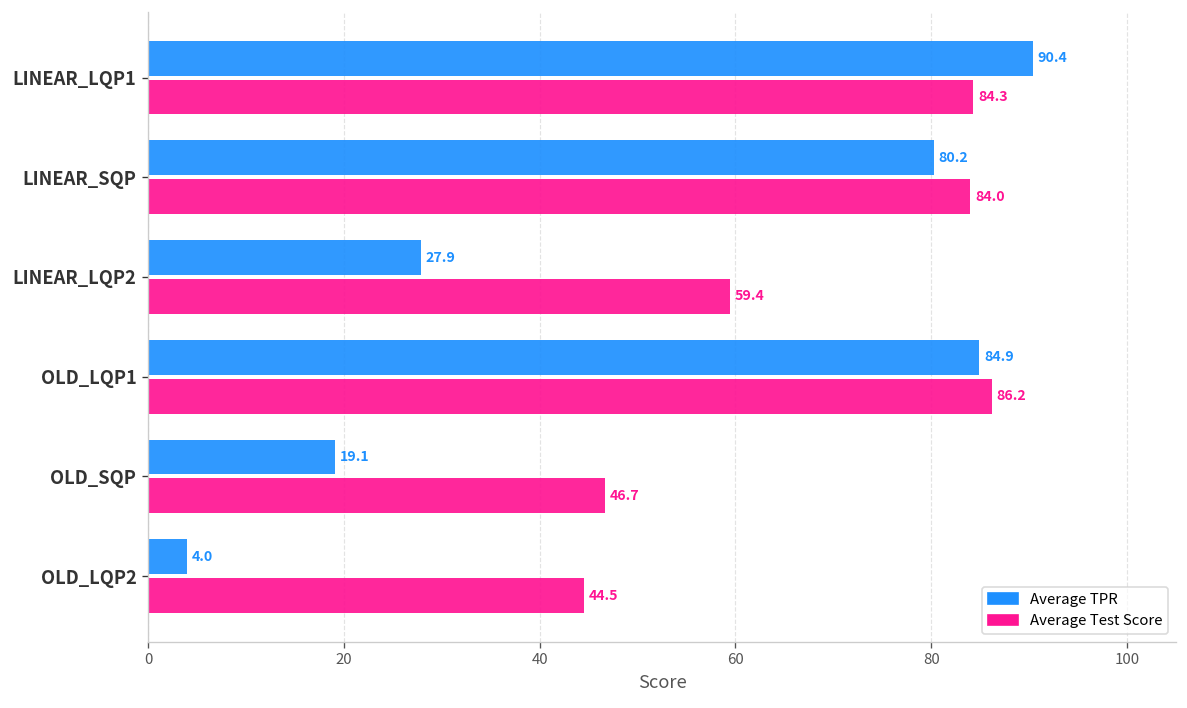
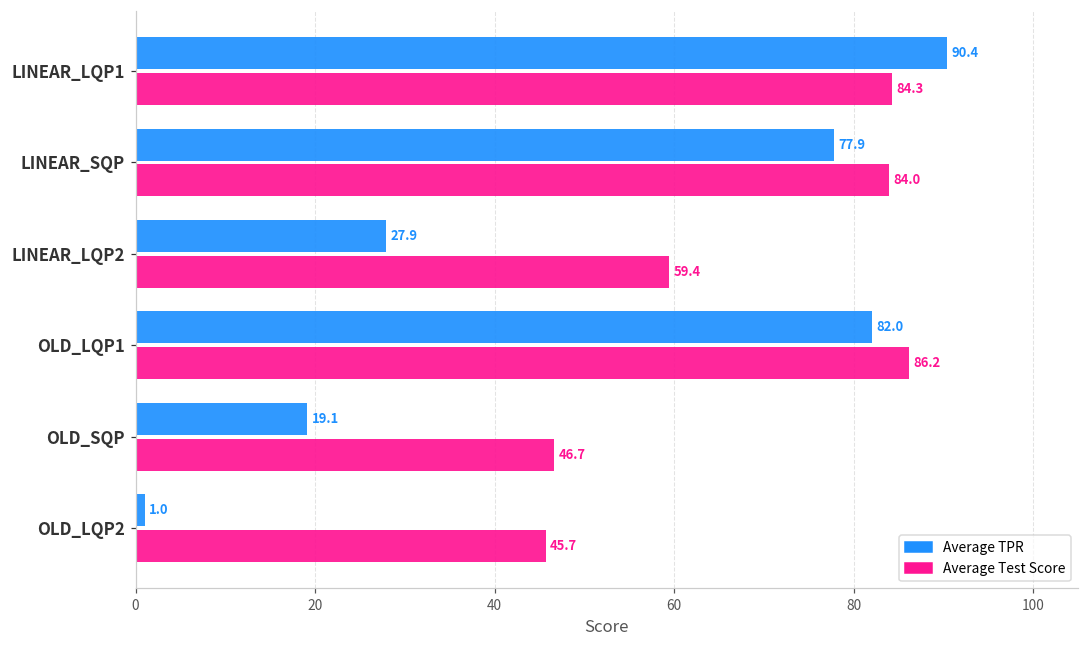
Average TPR, LINEAR_SQP: 80.2 -> 77.9
Average TPR, OLD_LQP1: 84.9 -> 82.0
Average TPR, OLD_LQP2: 4.0 -> 1.0
Average Test Score, OLD_LQP2: 44.5 -> 45.7
